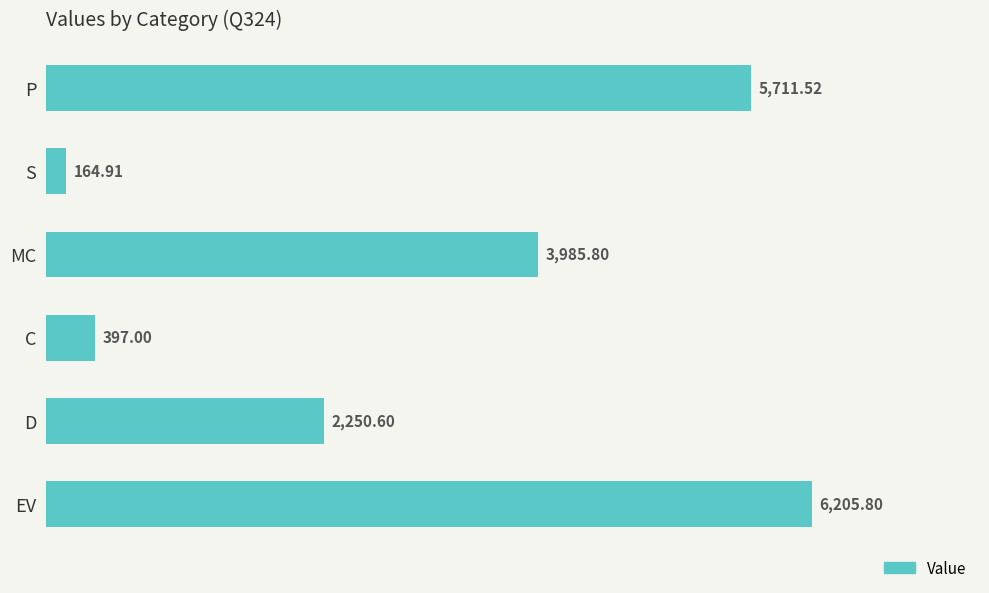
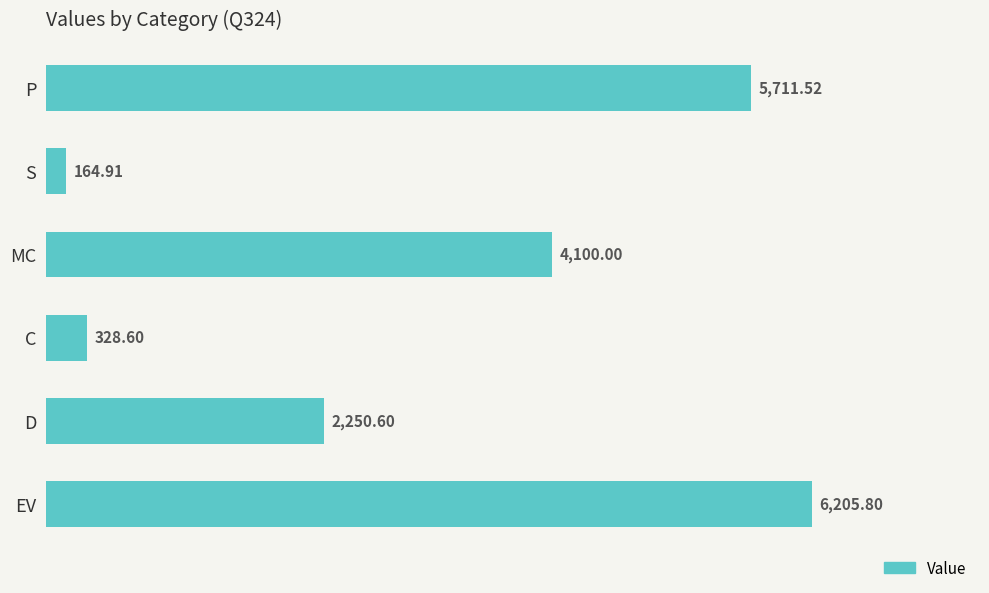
MC: 3,985.80 -> 4,100.00
C: 397.00 -> 328.60
